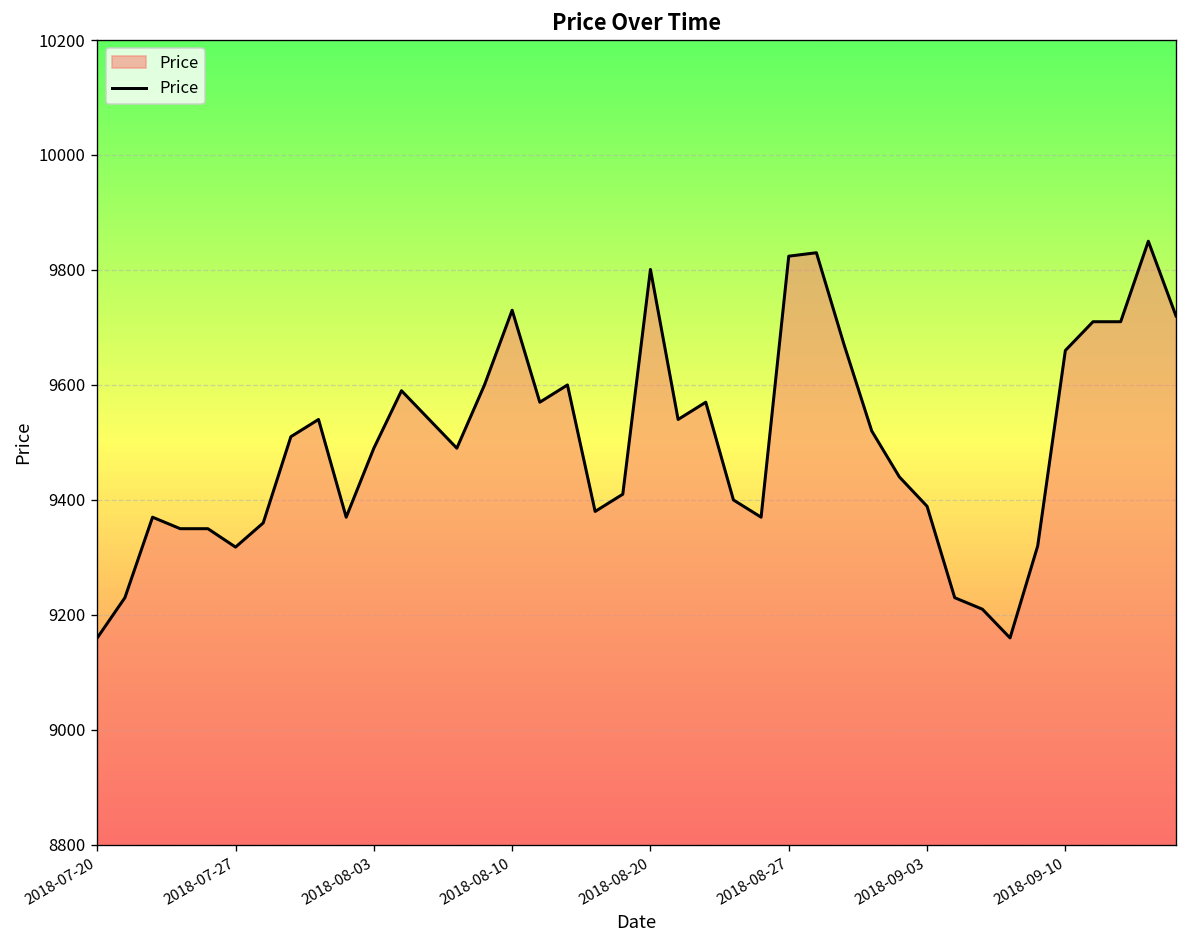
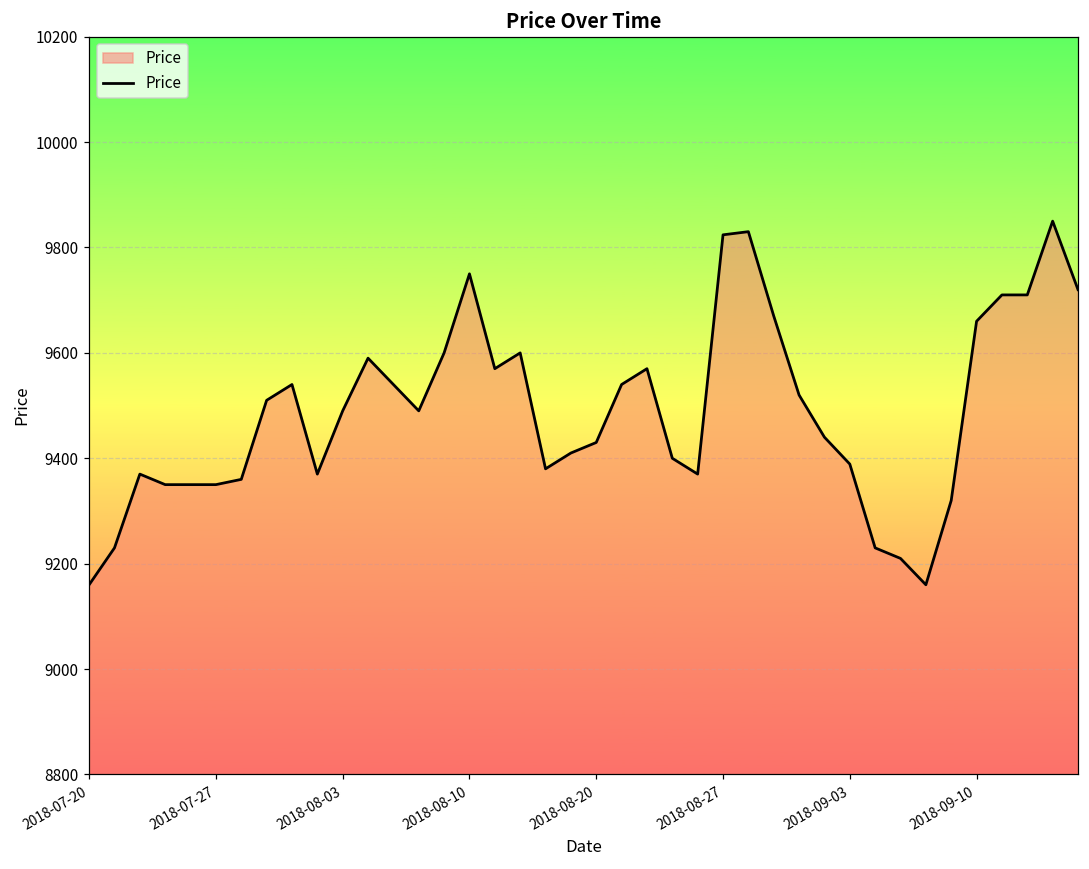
2018-07-27: 9320 -> 9350
2018-08-10: 9730 -> 9750
2018-08-20: 9800 -> 9430
